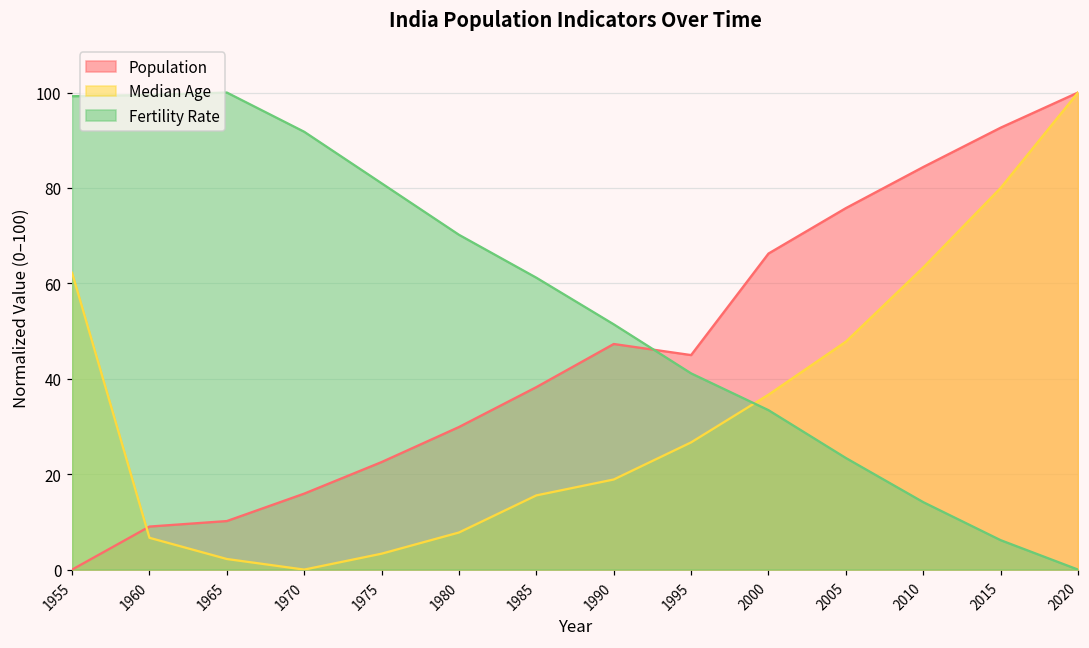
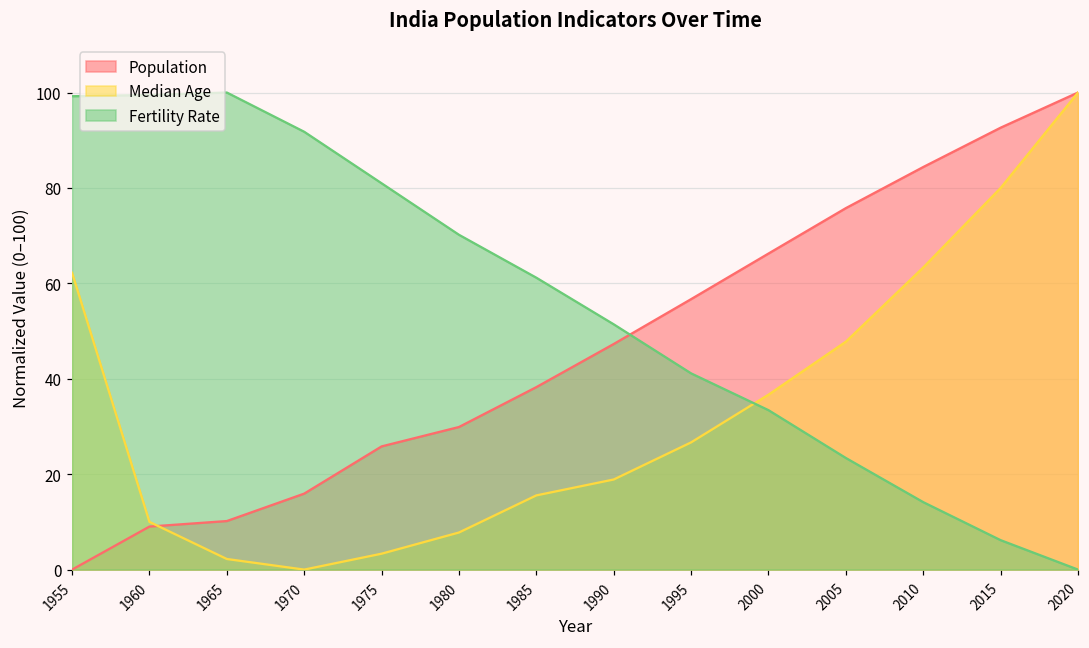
Median Age, 1960: 7 -> 10
Population, 1975: 23 -> 26
Population, 1995: 45 -> 57
